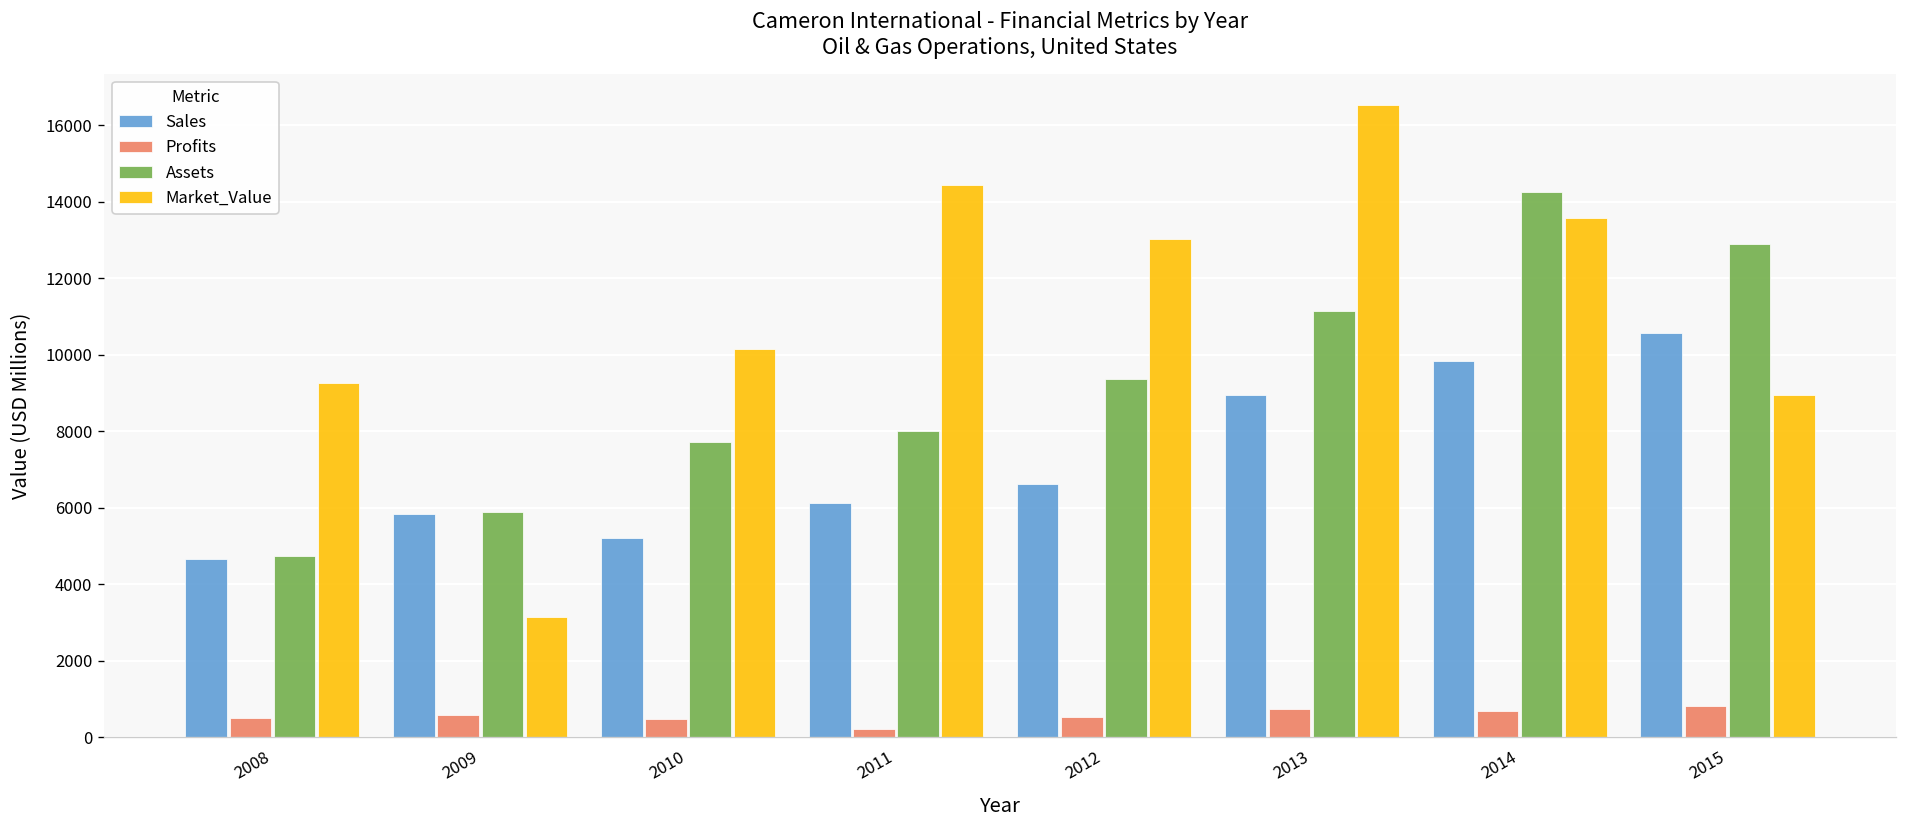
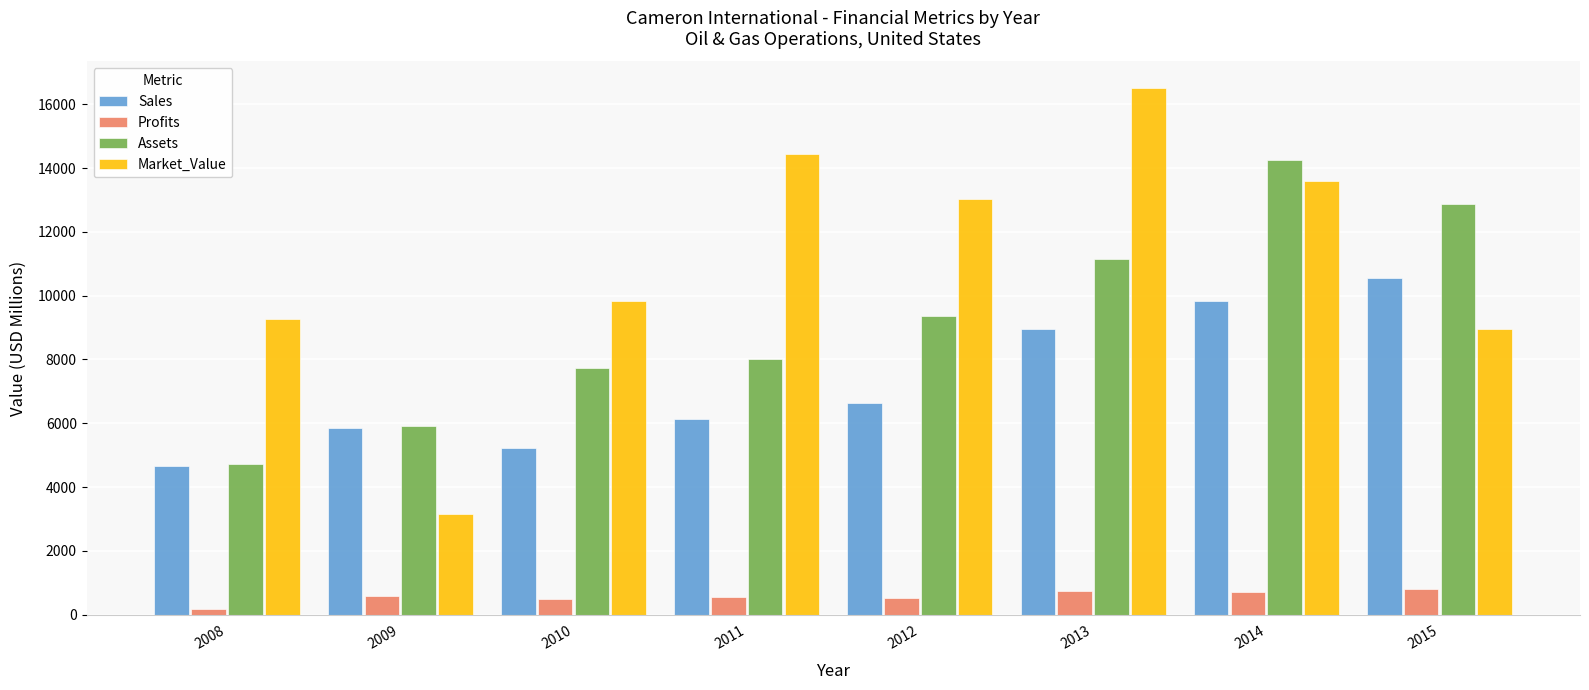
Profits, 2008: 500 -> 200
Market_Value, 2010: 10200 -> 9800
Profits, 2011: 200 -> 600
